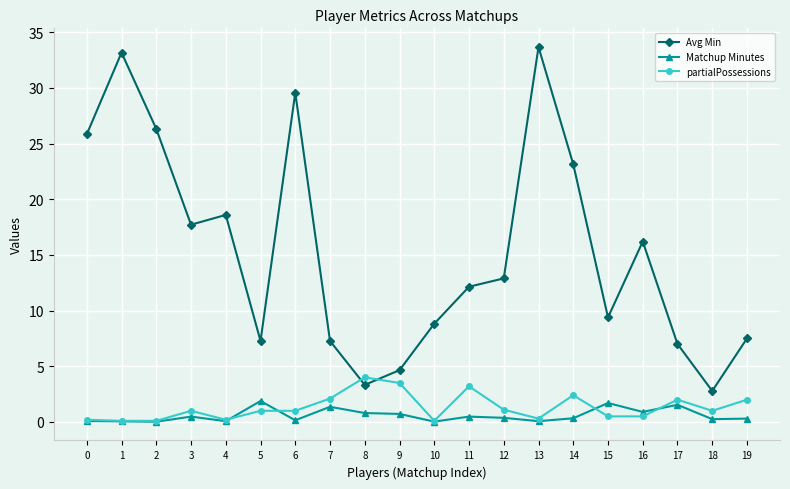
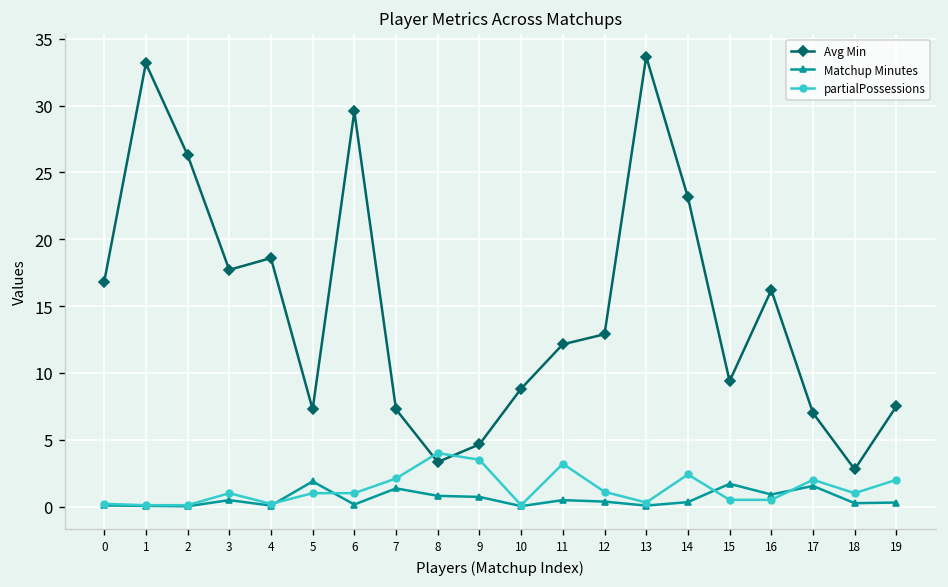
Avg Min, 0: 25.8 -> 16.8
